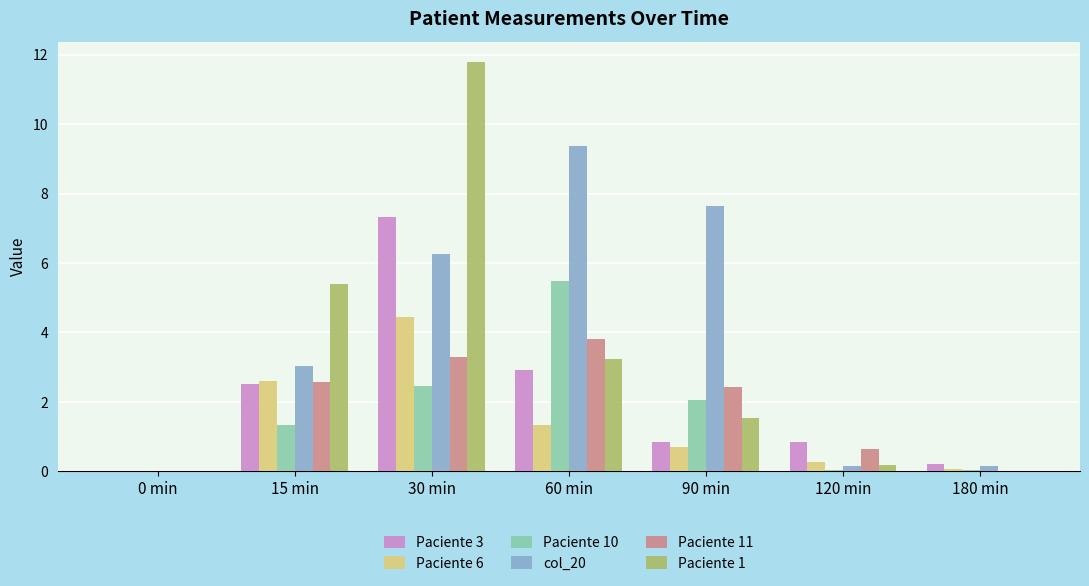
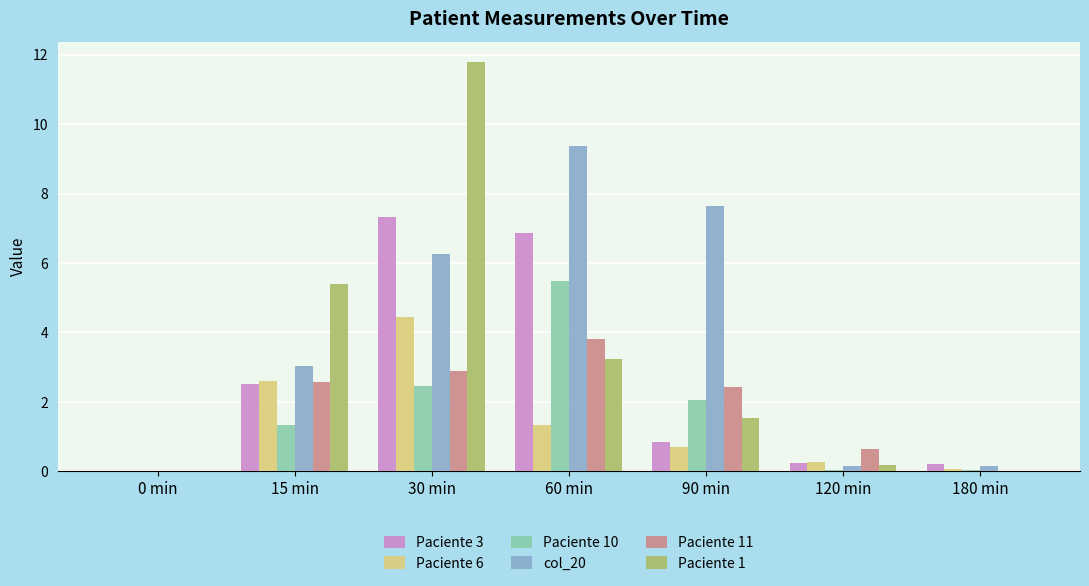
Paciente 11, 30 min: 3.3 -> 2.9
Paciente 3, 60 min: 2.9 -> 6.9
Paciente 3, 120 min: 0.9 -> 0.3
